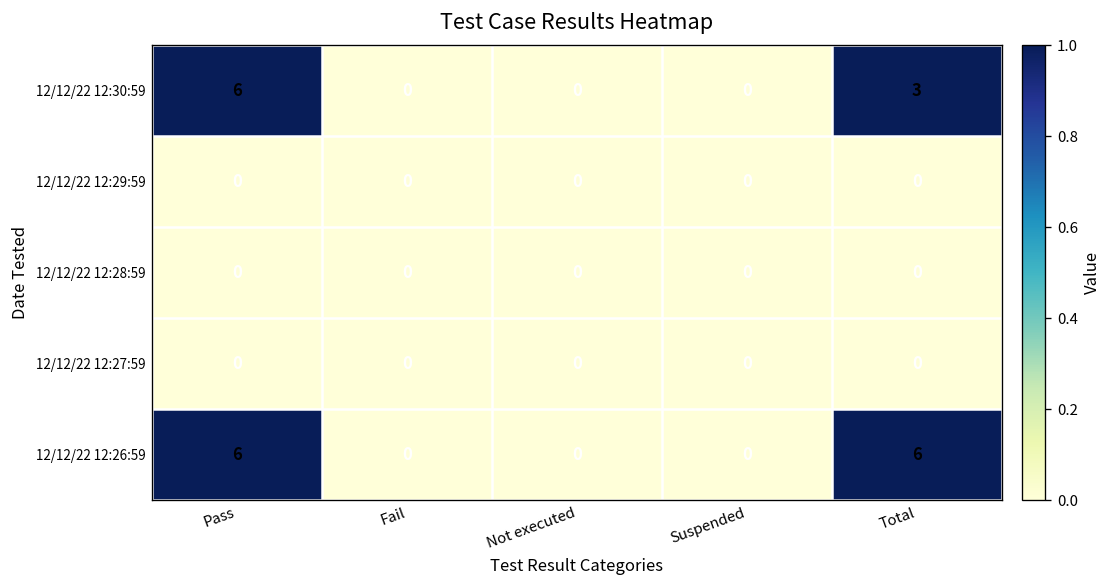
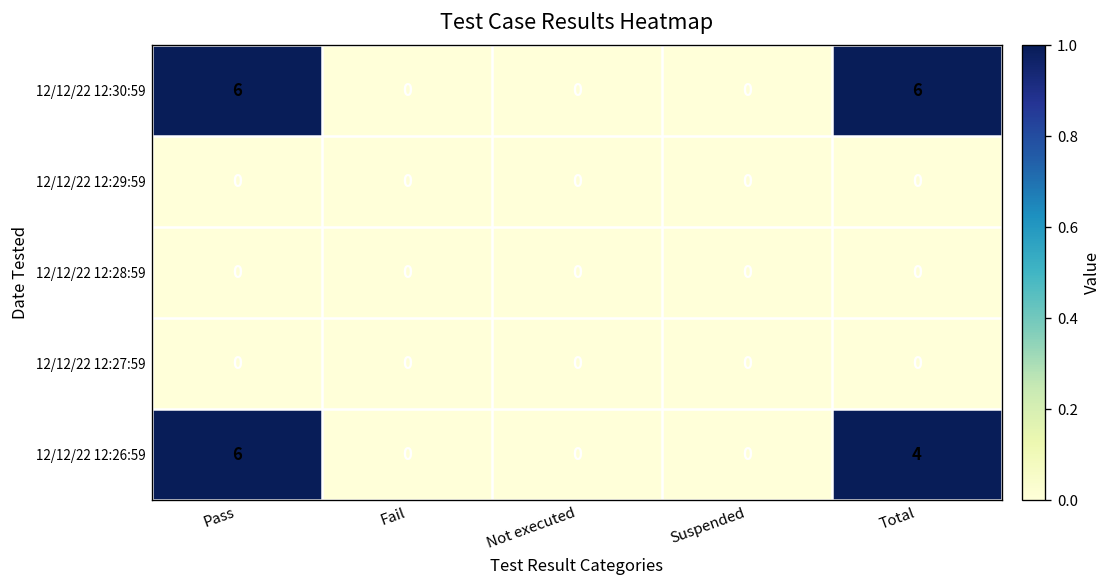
12/12/22 12:30:59, Total: 3 -> 6
12/12/22 12:26:59, Total: 6 -> 4
